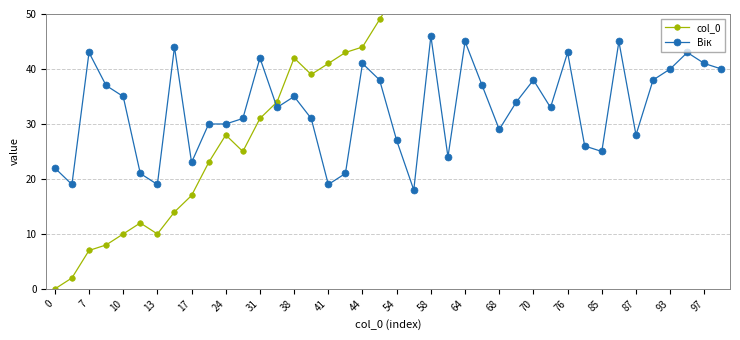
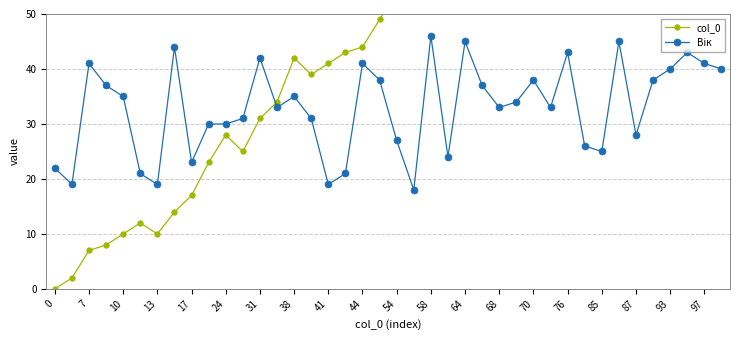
Вік, 7: 43 -> 41
Вік, 68: 29 -> 33
